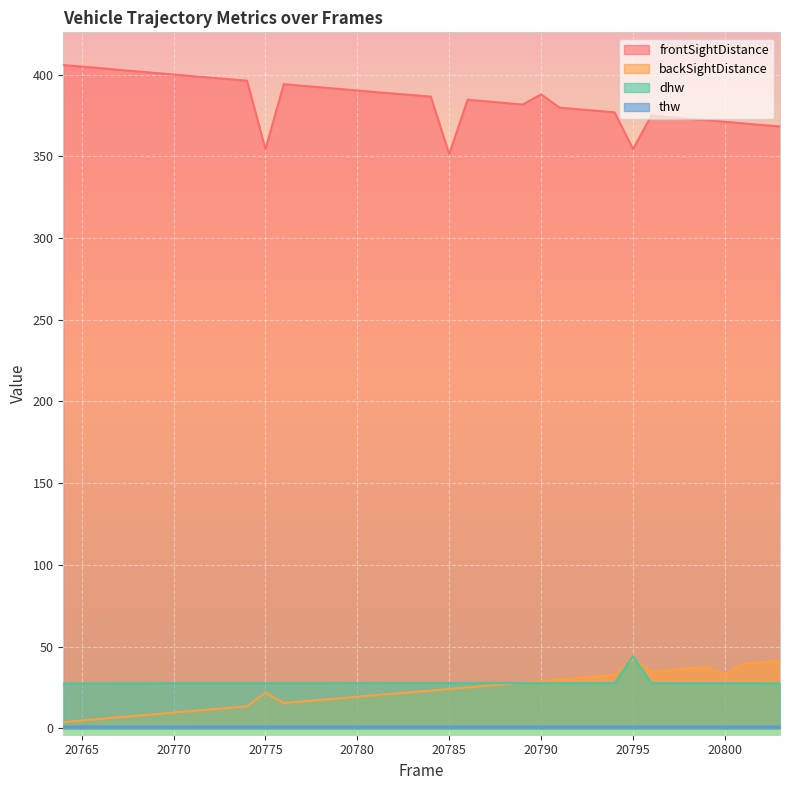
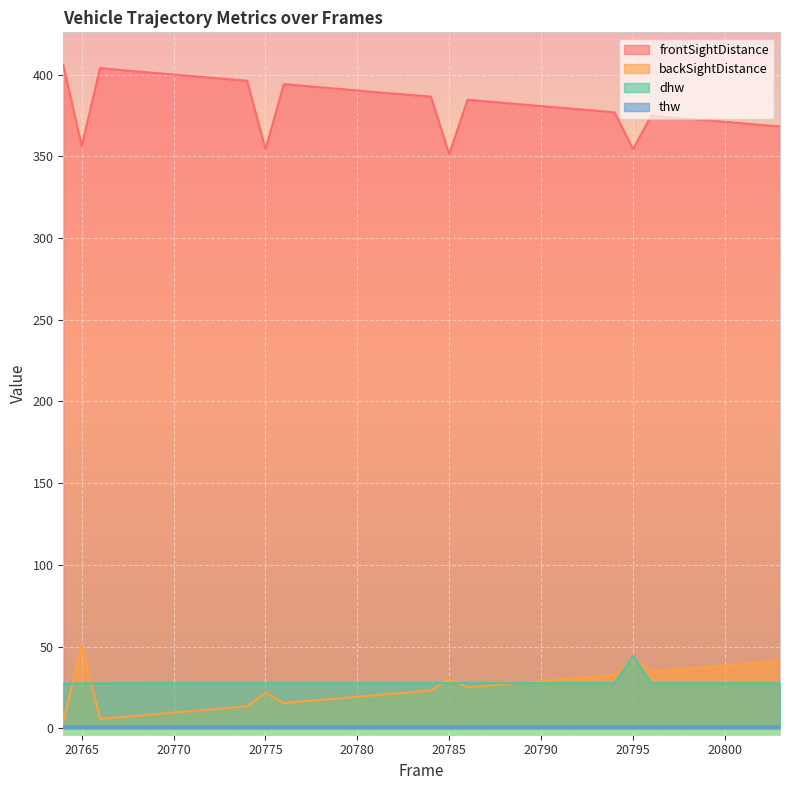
frontSightDistance, 20765: 405 -> 356
backSightDistance, 20765: 5 -> 51
backSightDistance, 20785: 24 -> 30
frontSightDistance, 20790: 388 -> 381
backSightDistance, 20800: 33 -> 38
